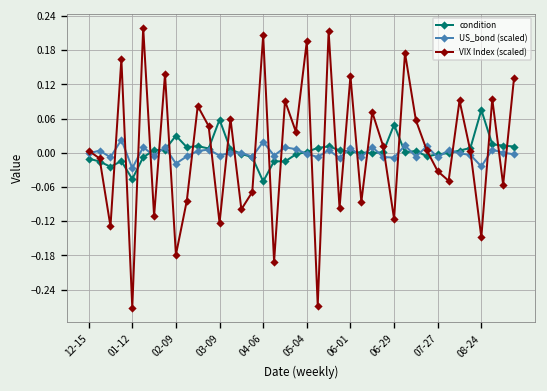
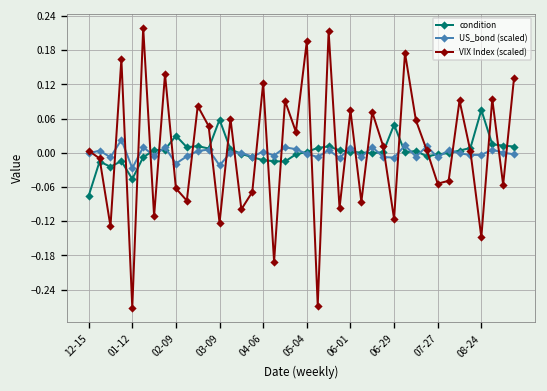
condition, 12-15: -0.01 -> -0.08
VIX Index (scaled), 02-09: -0.18 -> -0.06
US_bond (scaled), 03-09: 0.00 -> -0.02
condition, 04-06: -0.05 -> -0.01
US_bond (scaled), 04-06: 0.02 -> 0.00
VIX Index (scaled), 04-06: 0.21 -> 0.12
VIX Index (scaled), 06-01: 0.13 -> 0.07
VIX Index (scaled), 07-27: -0.03 -> -0.05
US_bond (scaled), 08-24: -0.02 -> 0.00
